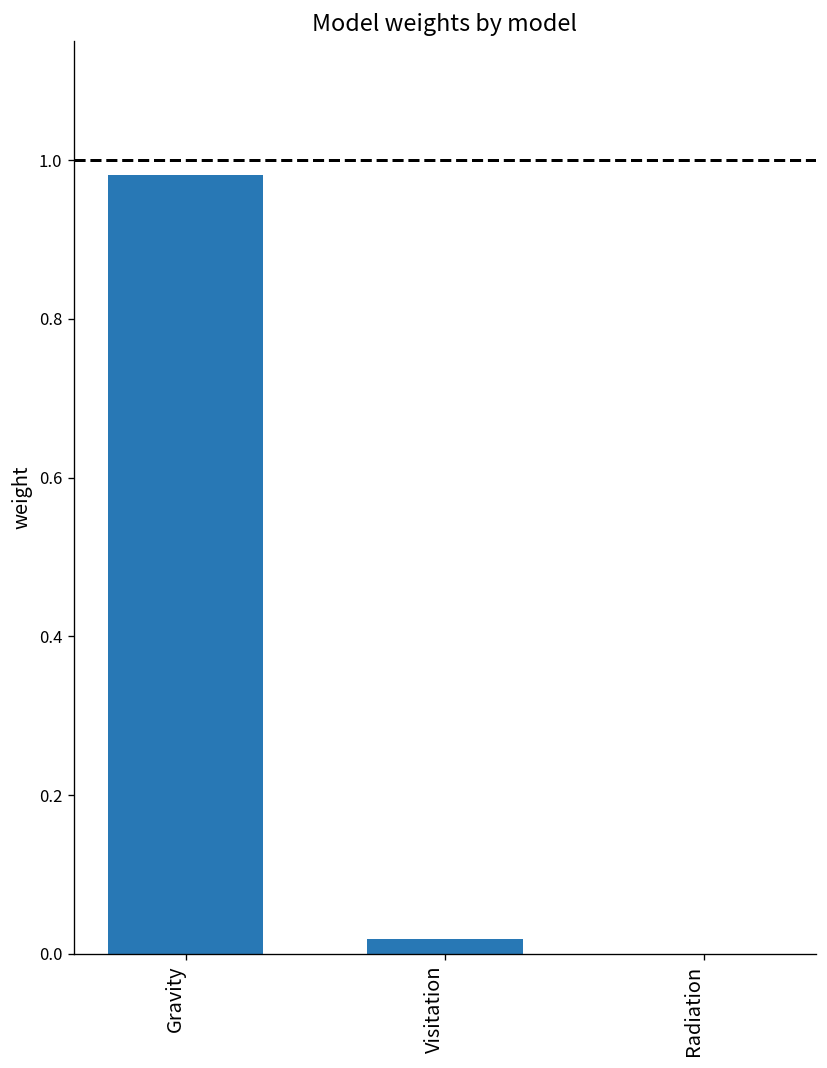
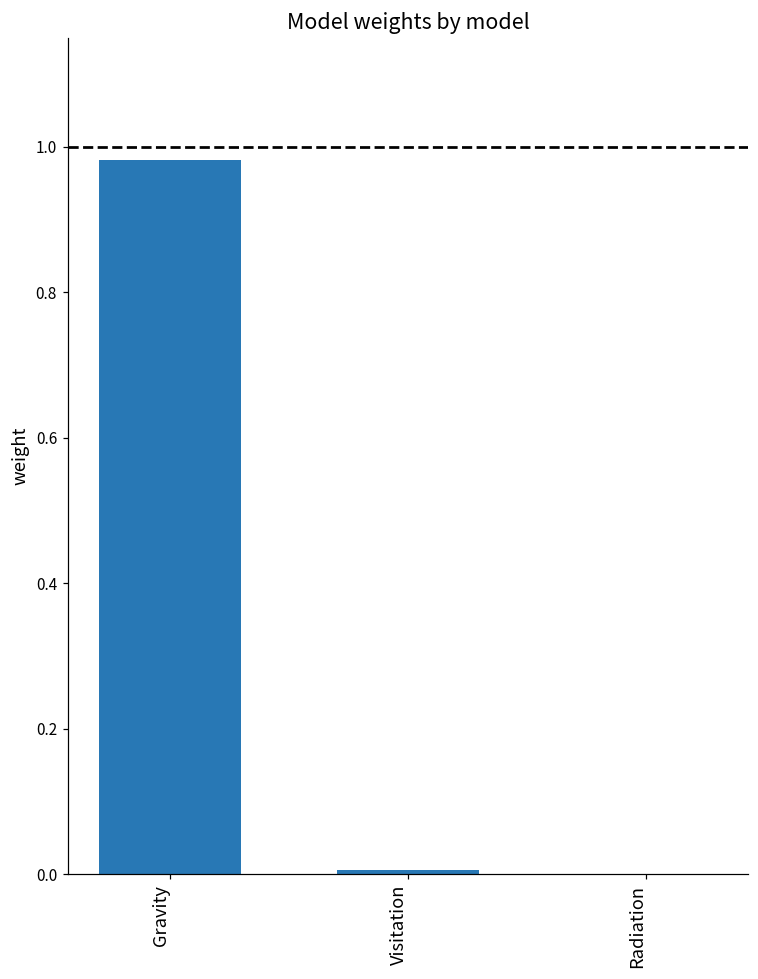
Visitation: 0.02 -> 0.01
